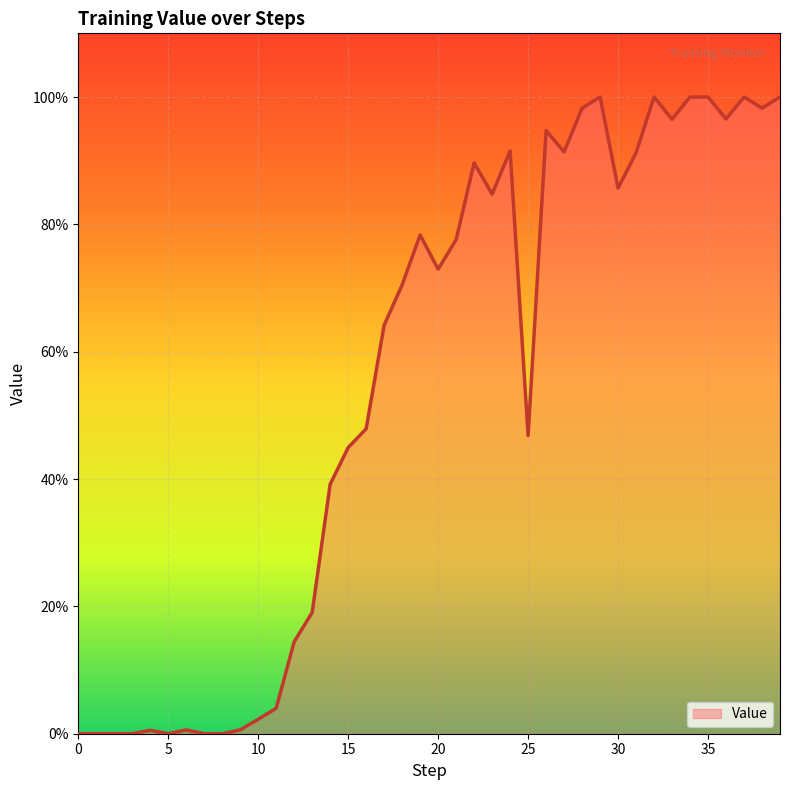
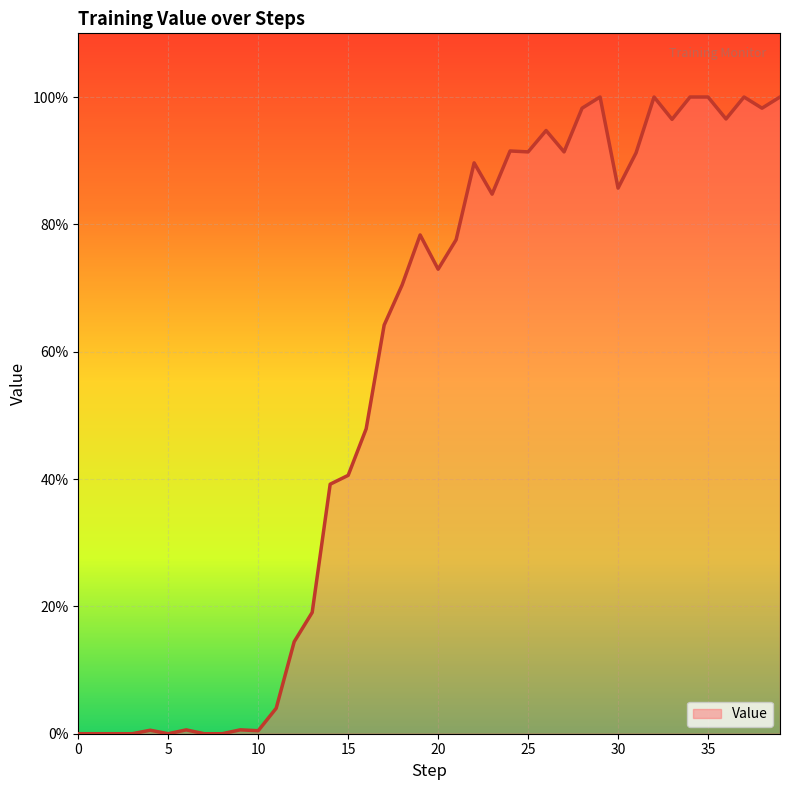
10: 2% -> 0%
15: 45% -> 41%
25: 47% -> 91%
